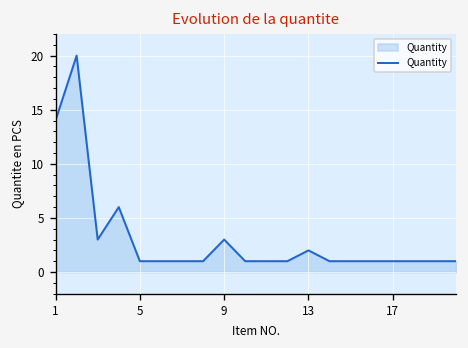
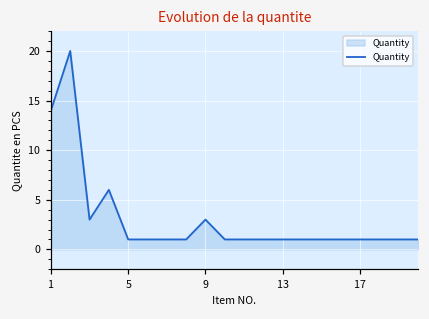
13: 2 -> 1
